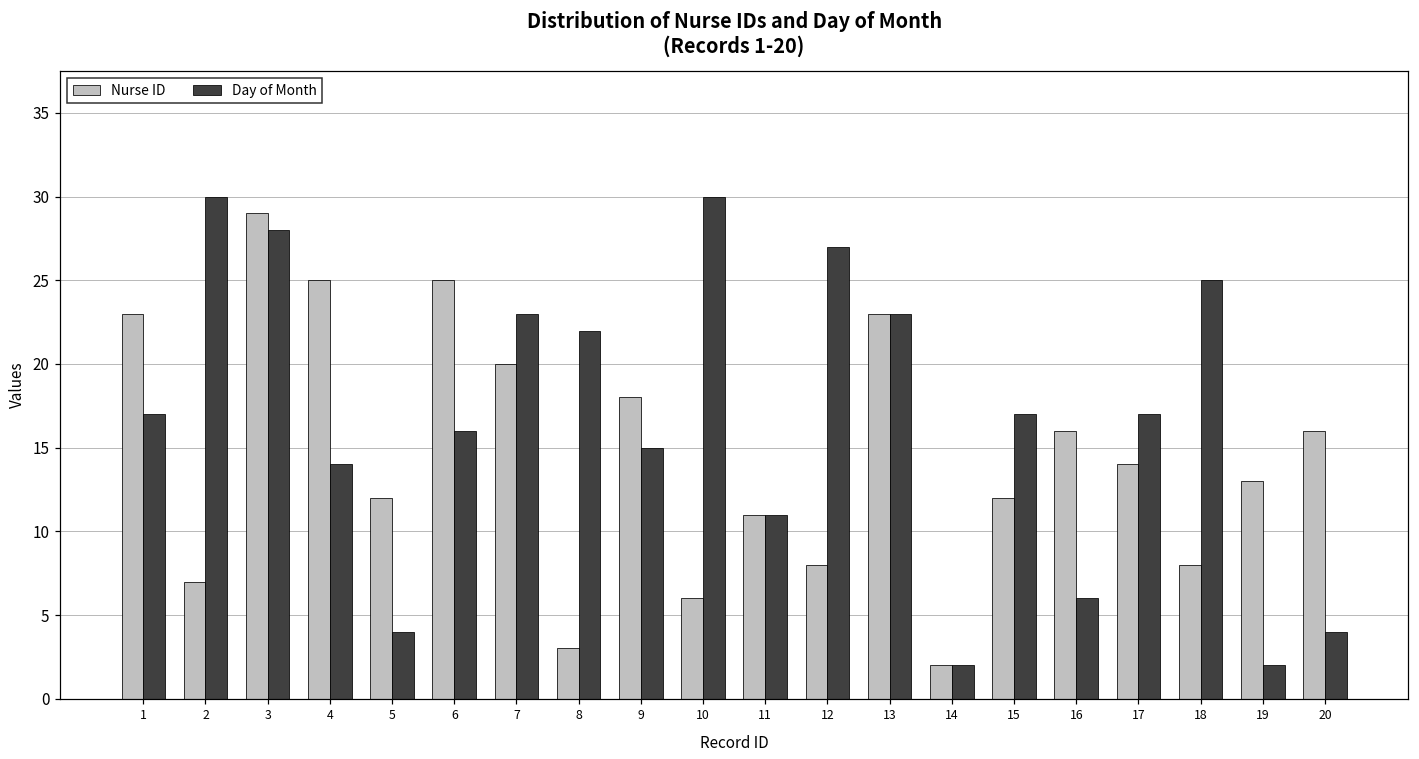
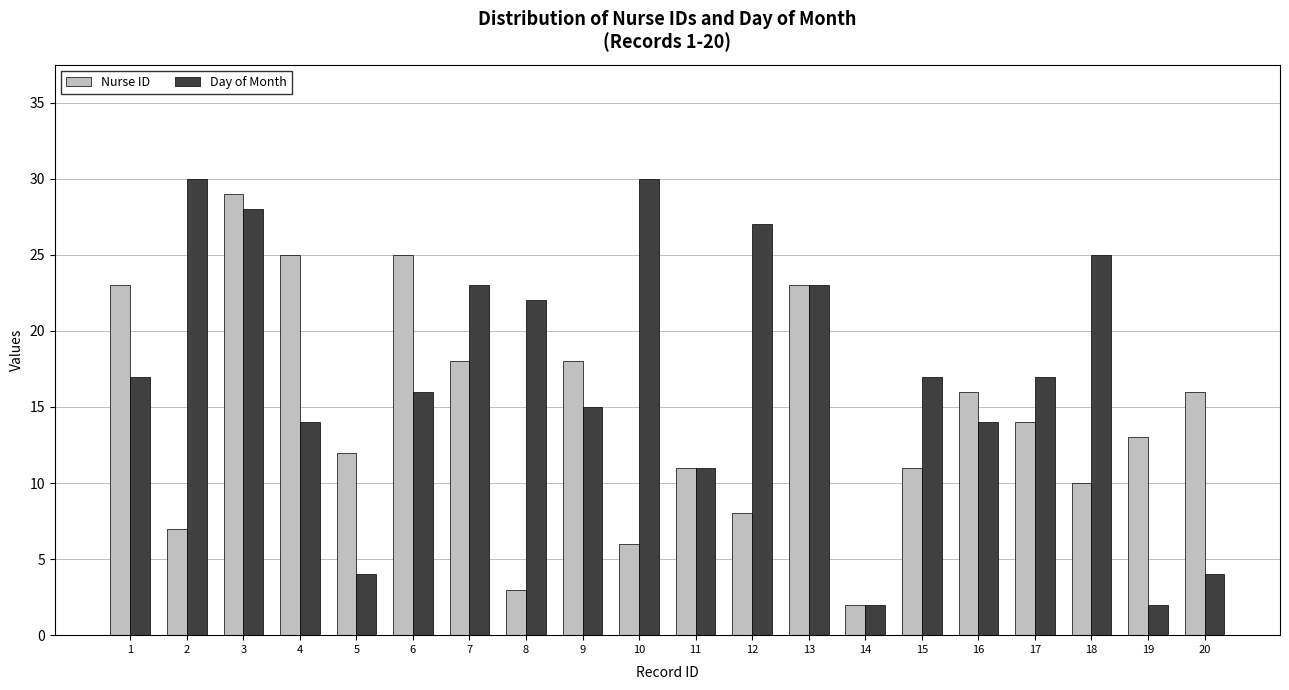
Nurse ID, 7: 20 -> 18
Nurse ID, 15: 12 -> 11
Day of Month, 16: 6 -> 14
Nurse ID, 18: 8 -> 10
